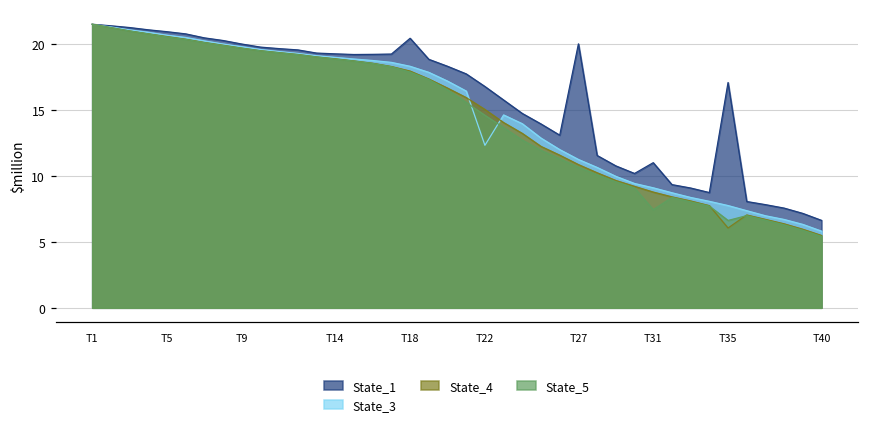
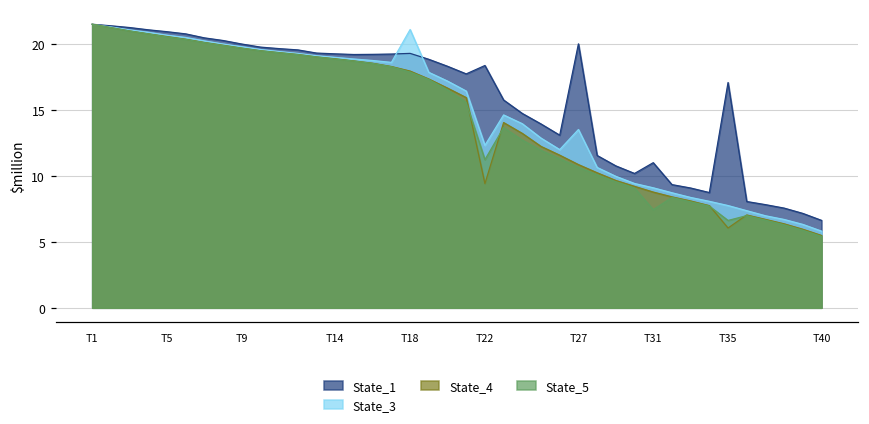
State_1, T18: 20.4 -> 19.3
State_3, T18: 18.3 -> 21.1
State_1, T22: 16.8 -> 18.4
State_4, T22: 15.0 -> 9.4
State_5, T22: 14.6 -> 11.2
State_3, T27: 11.2 -> 13.5
